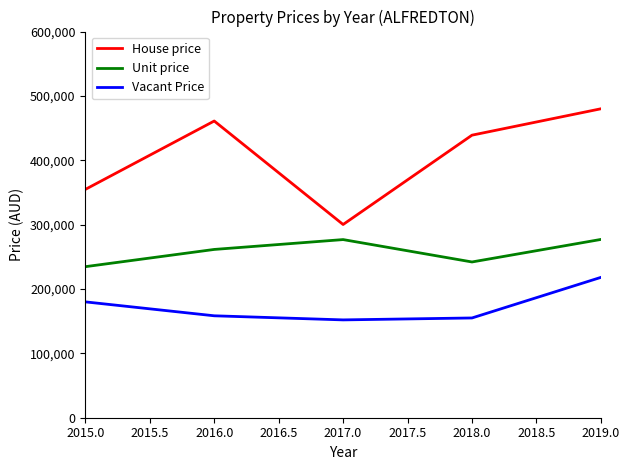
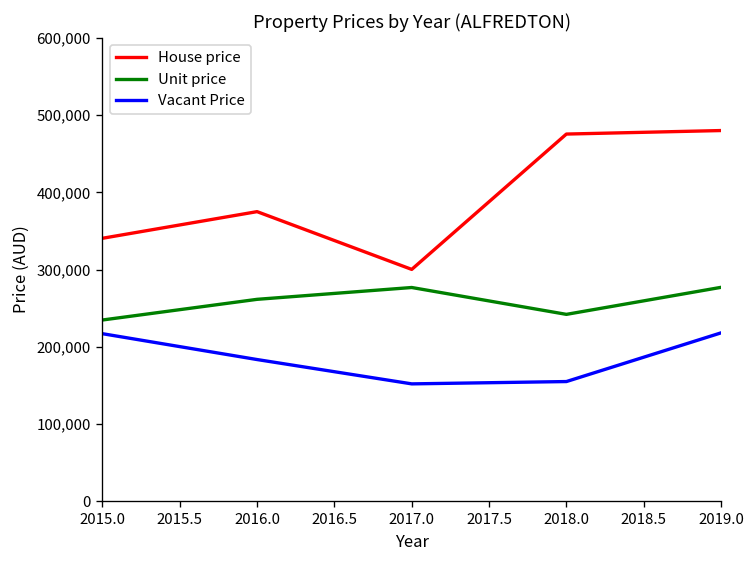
House price, 2015.0: 350,000 -> 340,000
Vacant Price, 2015.0: 180,000 -> 220,000
House price, 2016.0: 460,000 -> 380,000
Vacant Price, 2016.0: 160,000 -> 180,000
House price, 2018.0: 440,000 -> 480,000
